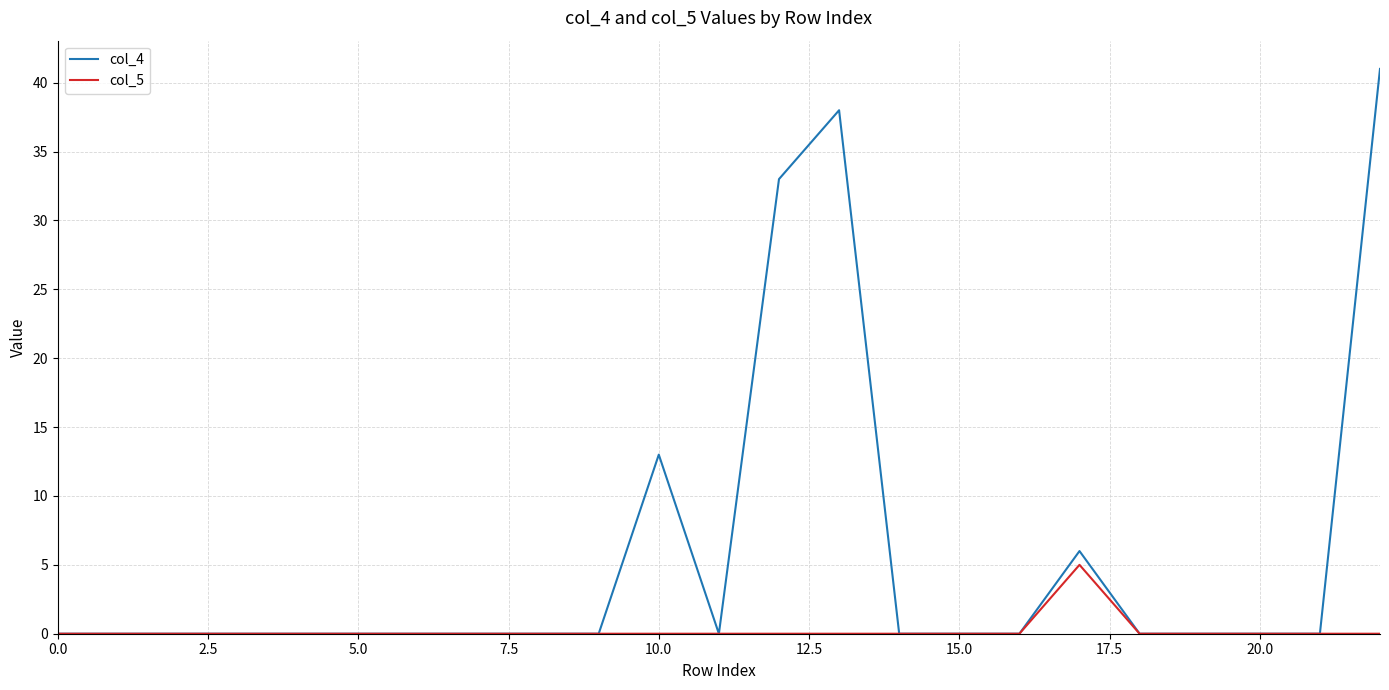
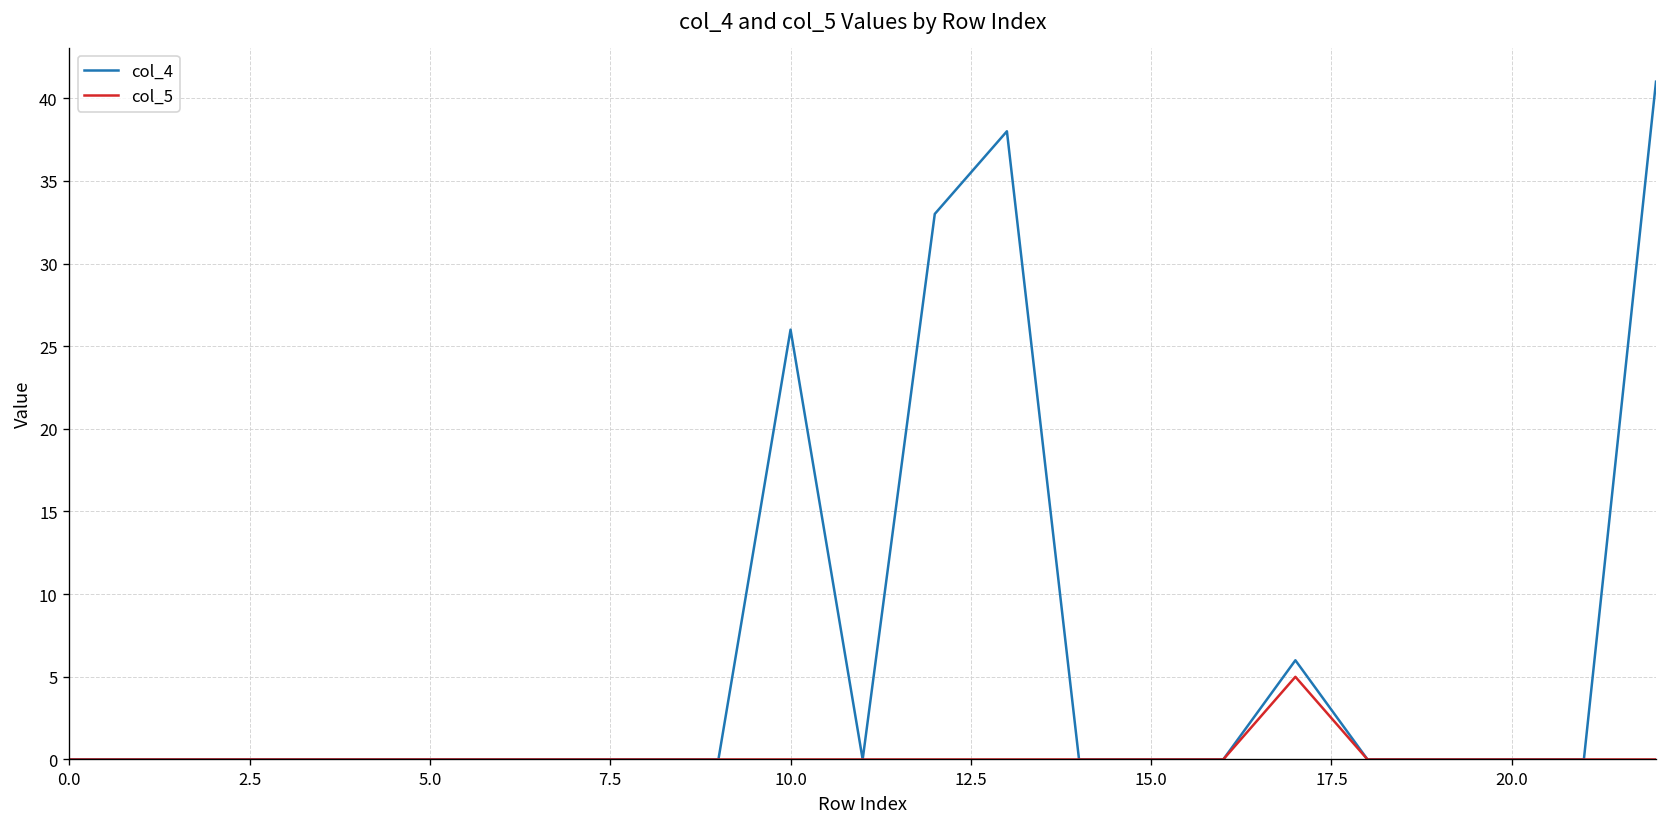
col_4, 10.0: 13 -> 26
